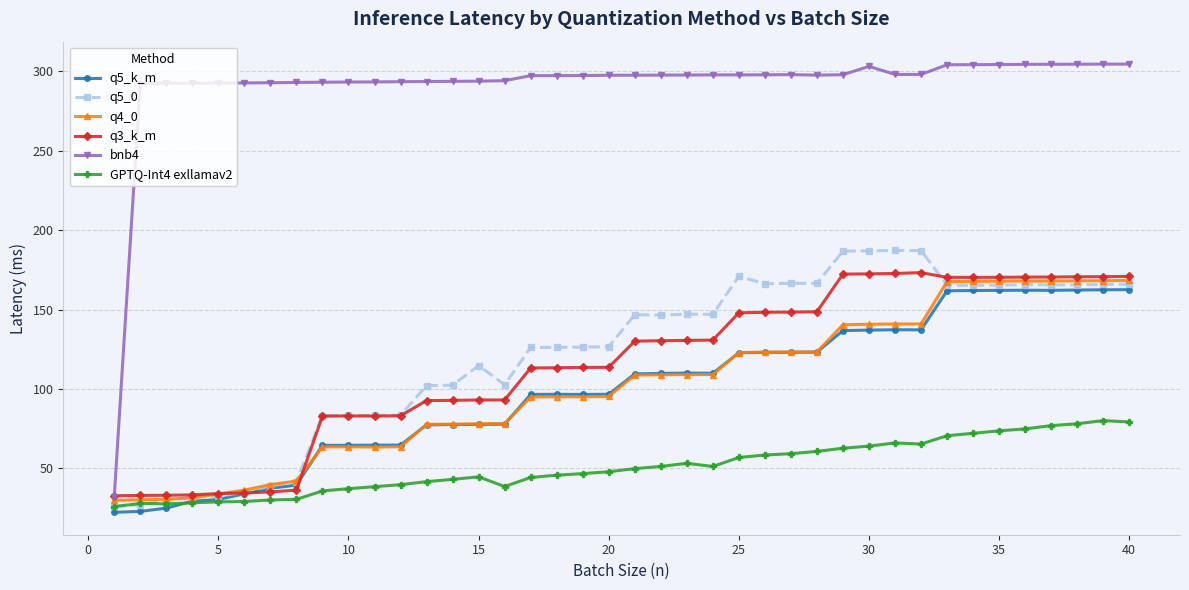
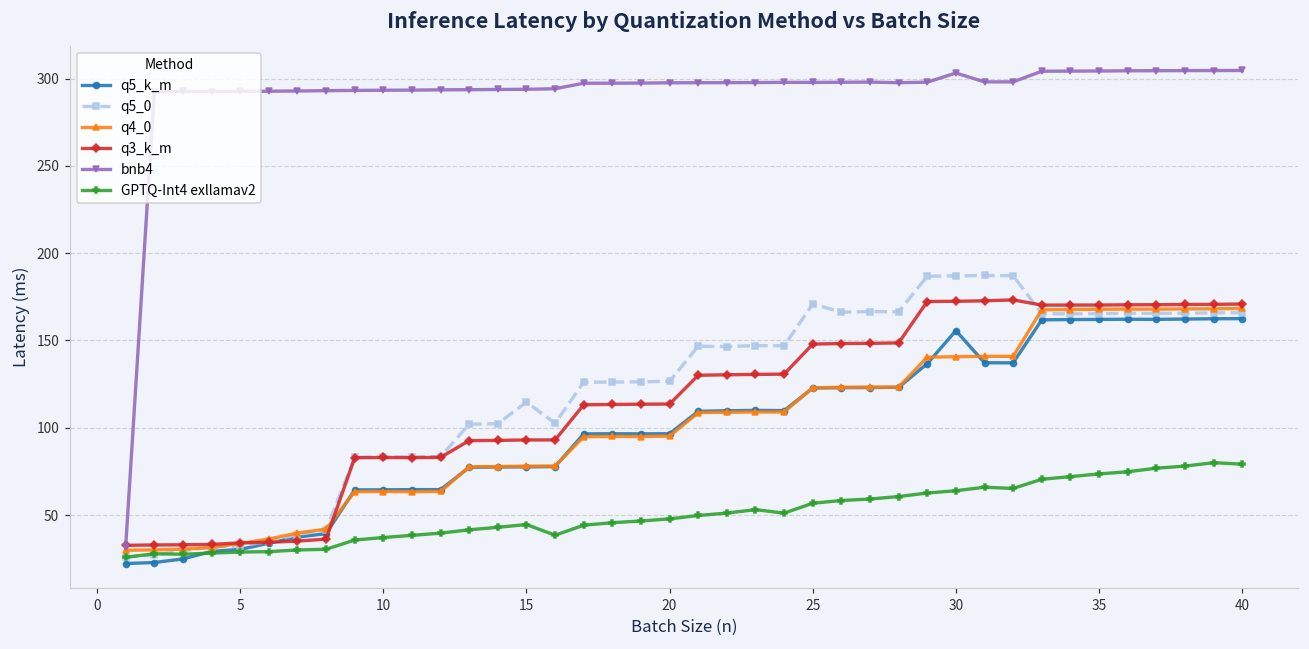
q5_k_m, 30: 137 -> 156
